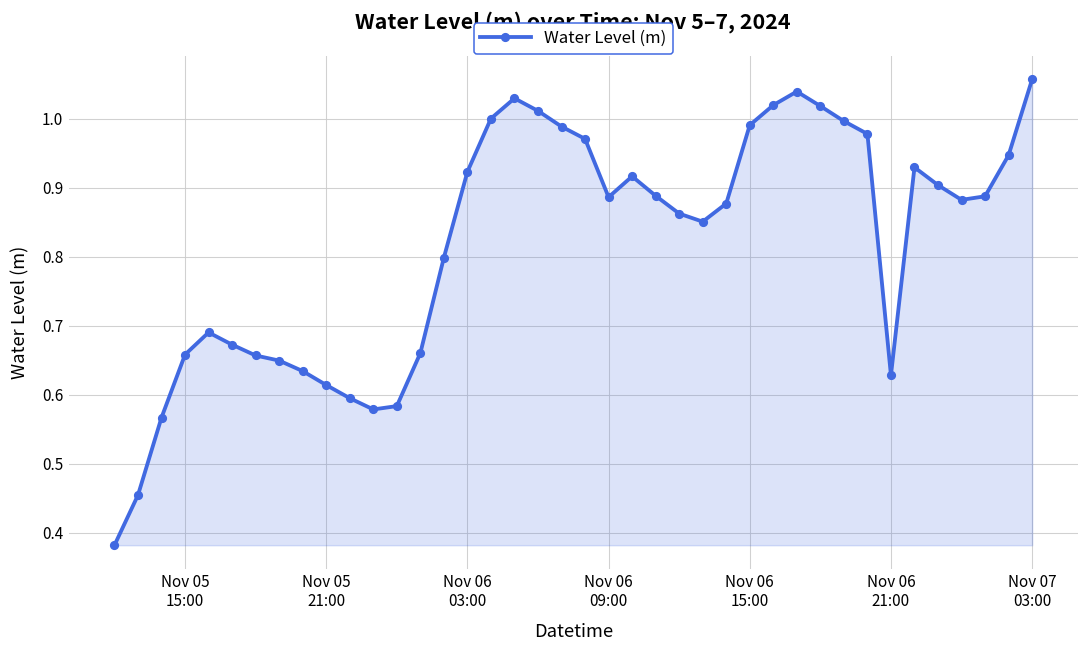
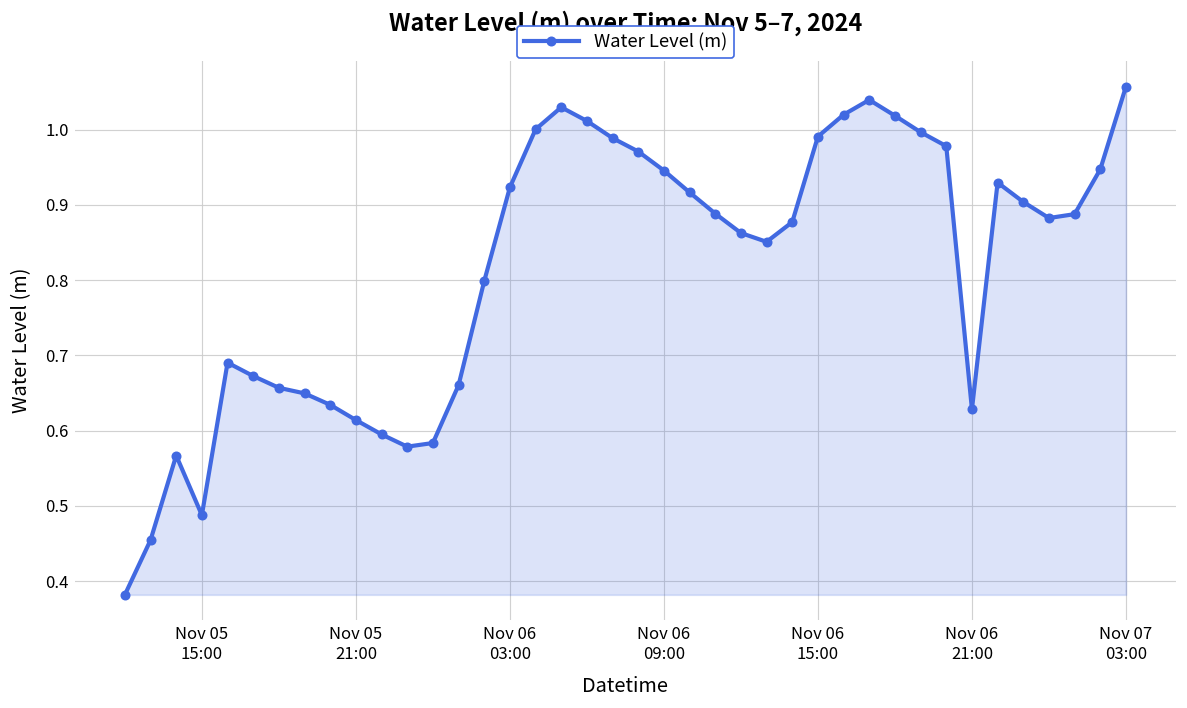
Nov 05 15:00: 0.66 -> 0.49
Nov 06 09:00: 0.89 -> 0.95
